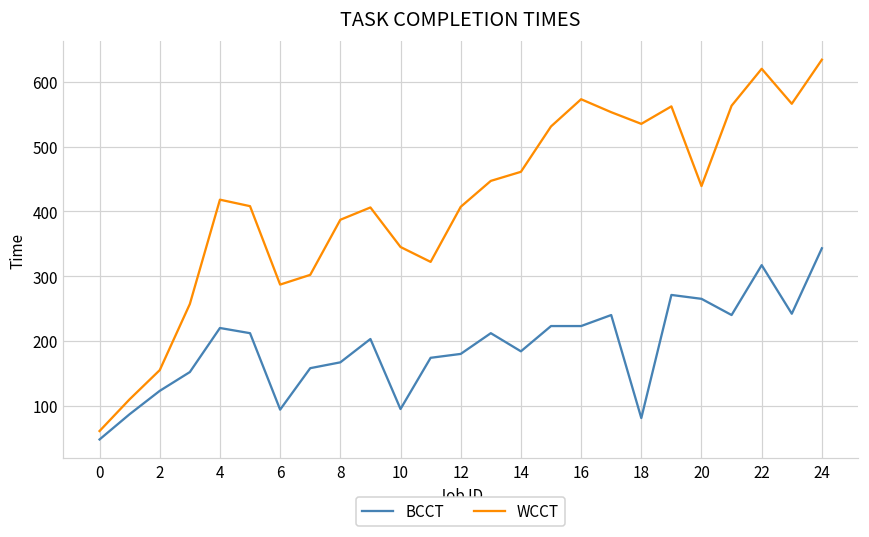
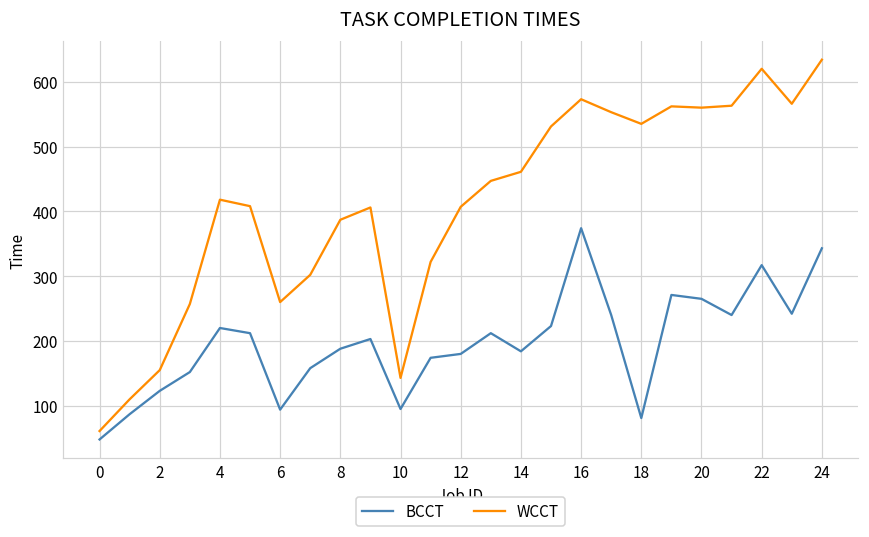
WCCT, 6: 290 -> 260
BCCT, 8: 170 -> 190
WCCT, 10: 350 -> 140
BCCT, 16: 220 -> 370
WCCT, 20: 440 -> 560
